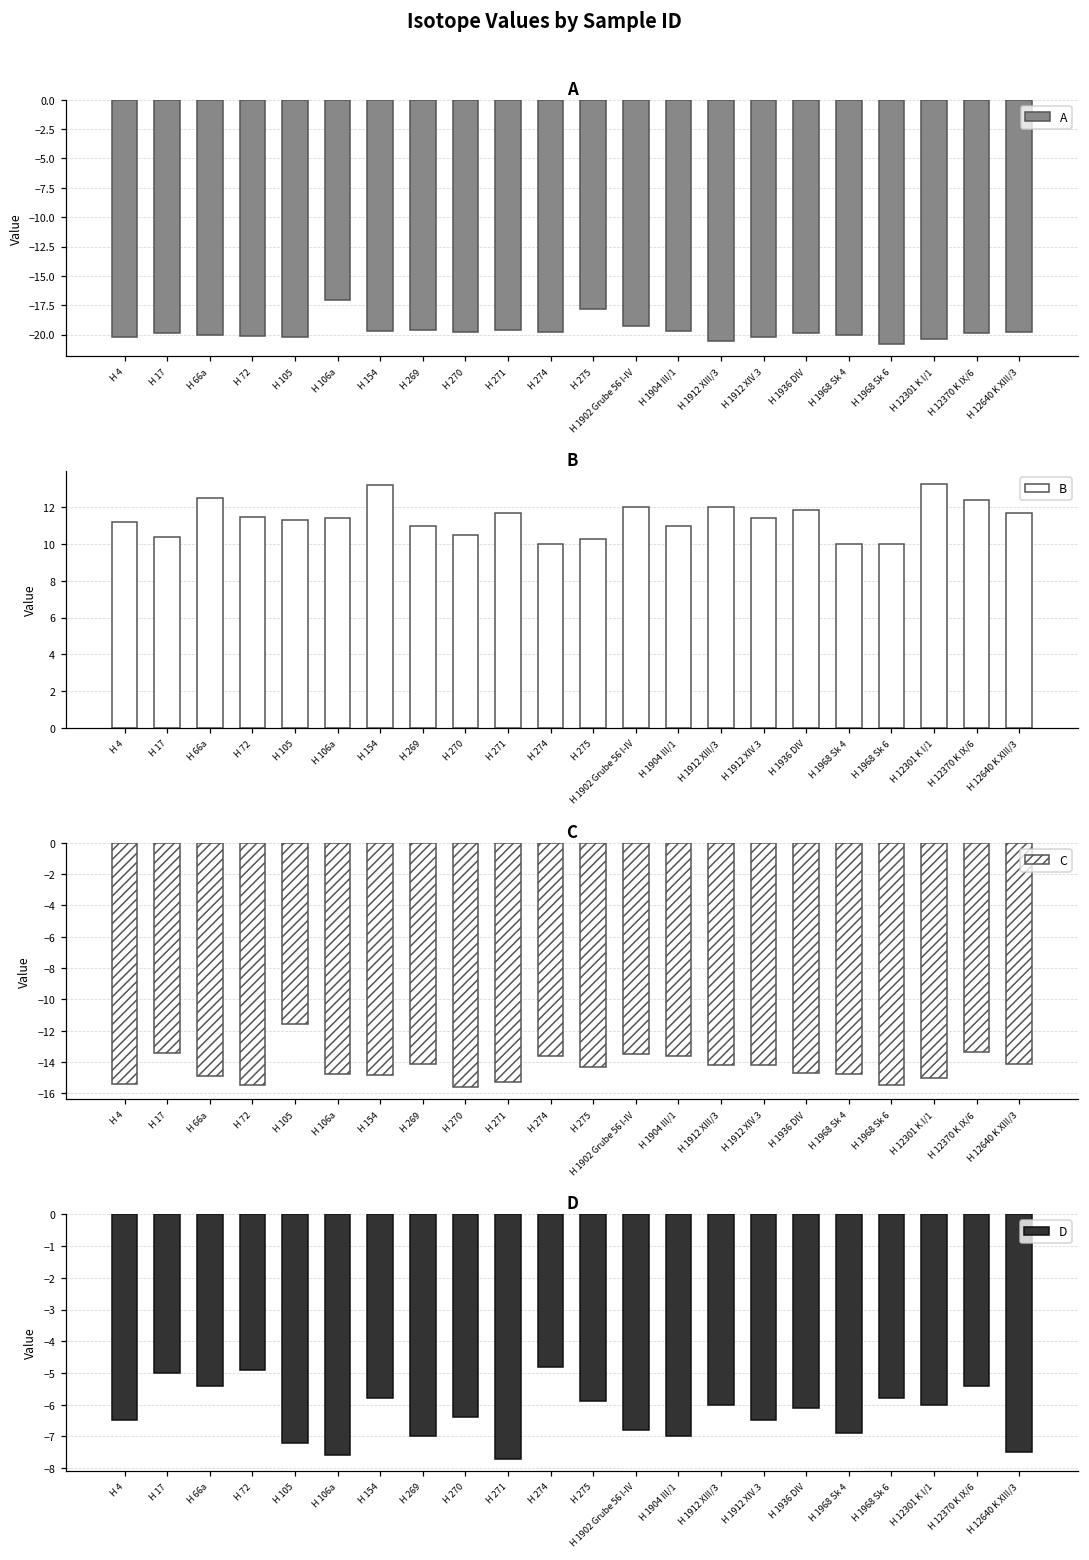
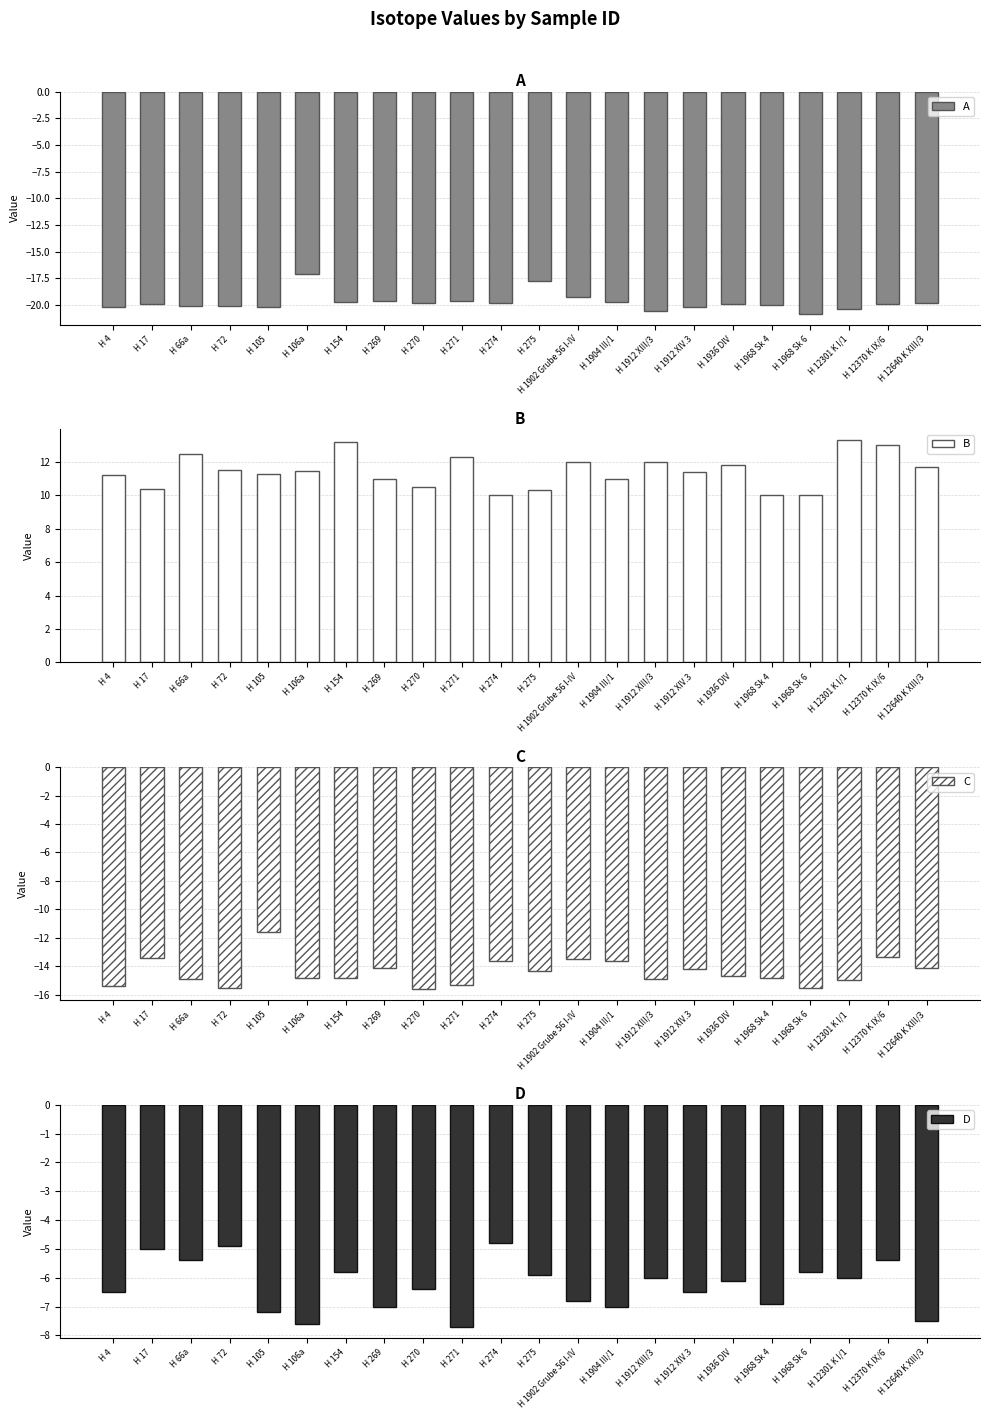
B, H 271: 11.7 -> 12.3
B, H 12370 K IX/6: 12.4 -> 13.0
C, H 1912 XIII/3: -14.2 -> -14.9
